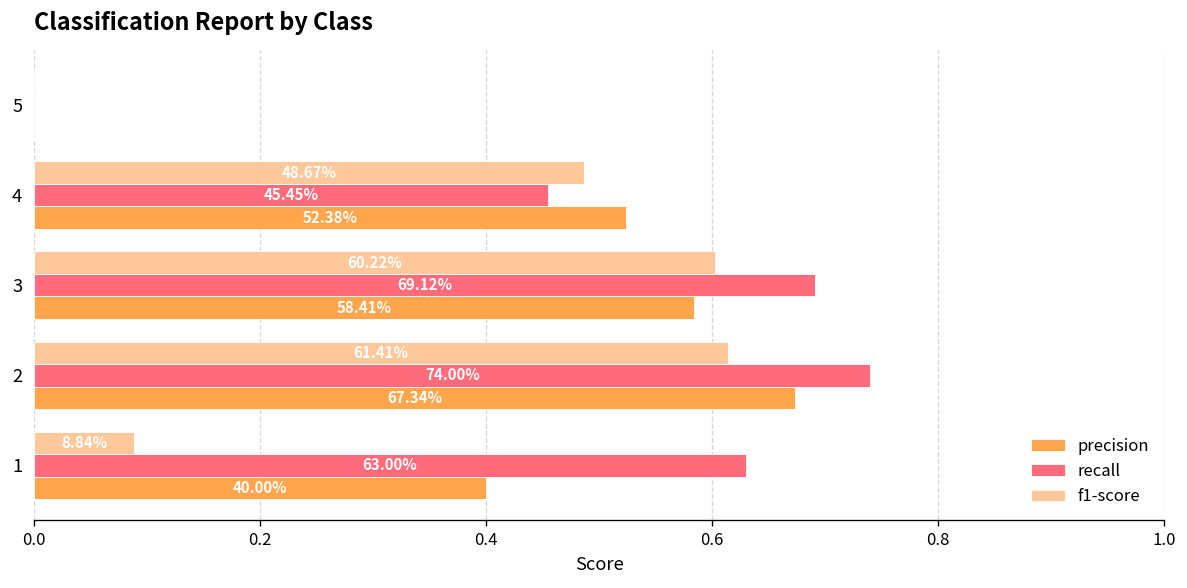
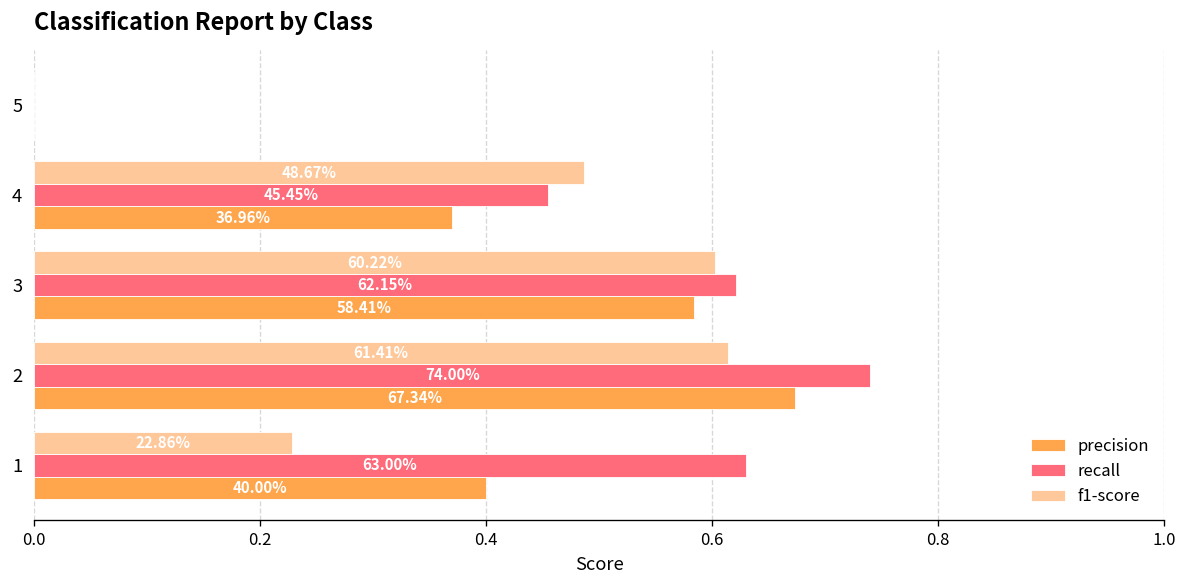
precision, 4: 52.38% -> 36.96%
recall, 3: 69.12% -> 62.15%
f1-score, 1: 8.84% -> 22.86%
